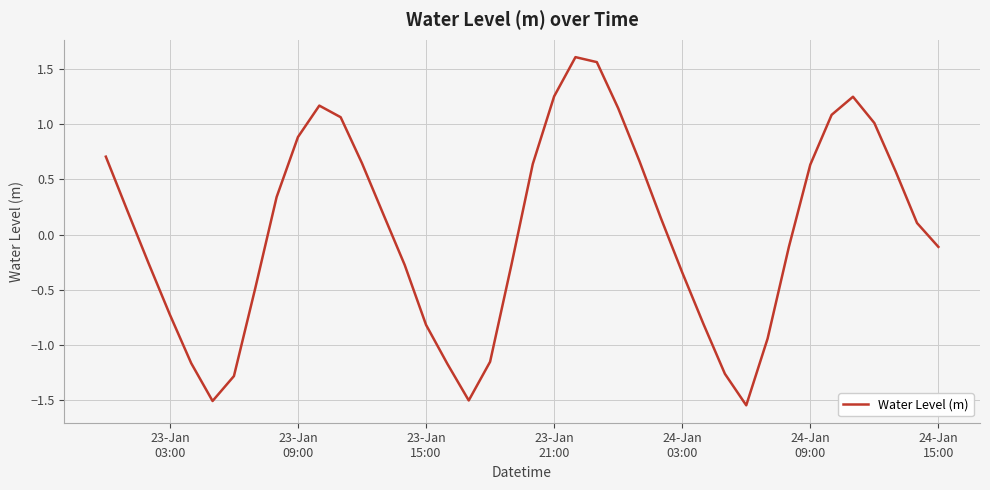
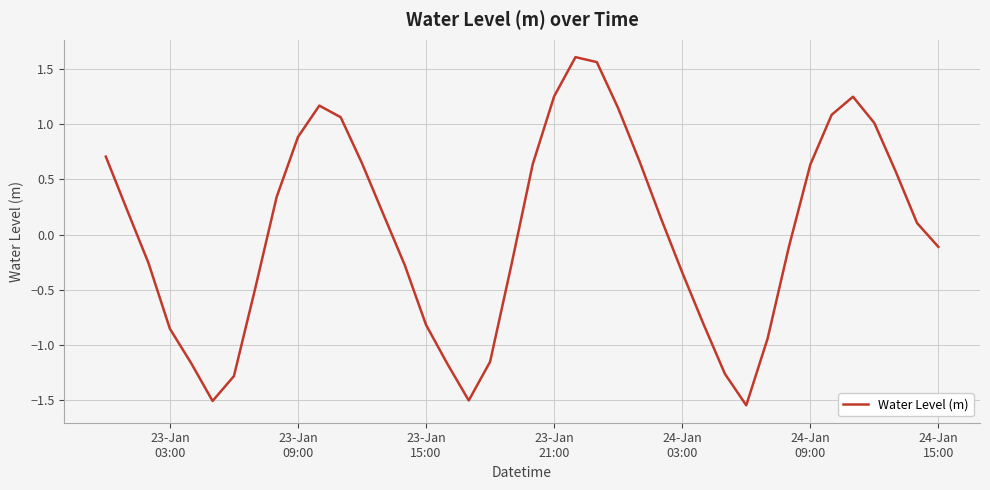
23-Jan 03:00: -0.73 -> -0.85
